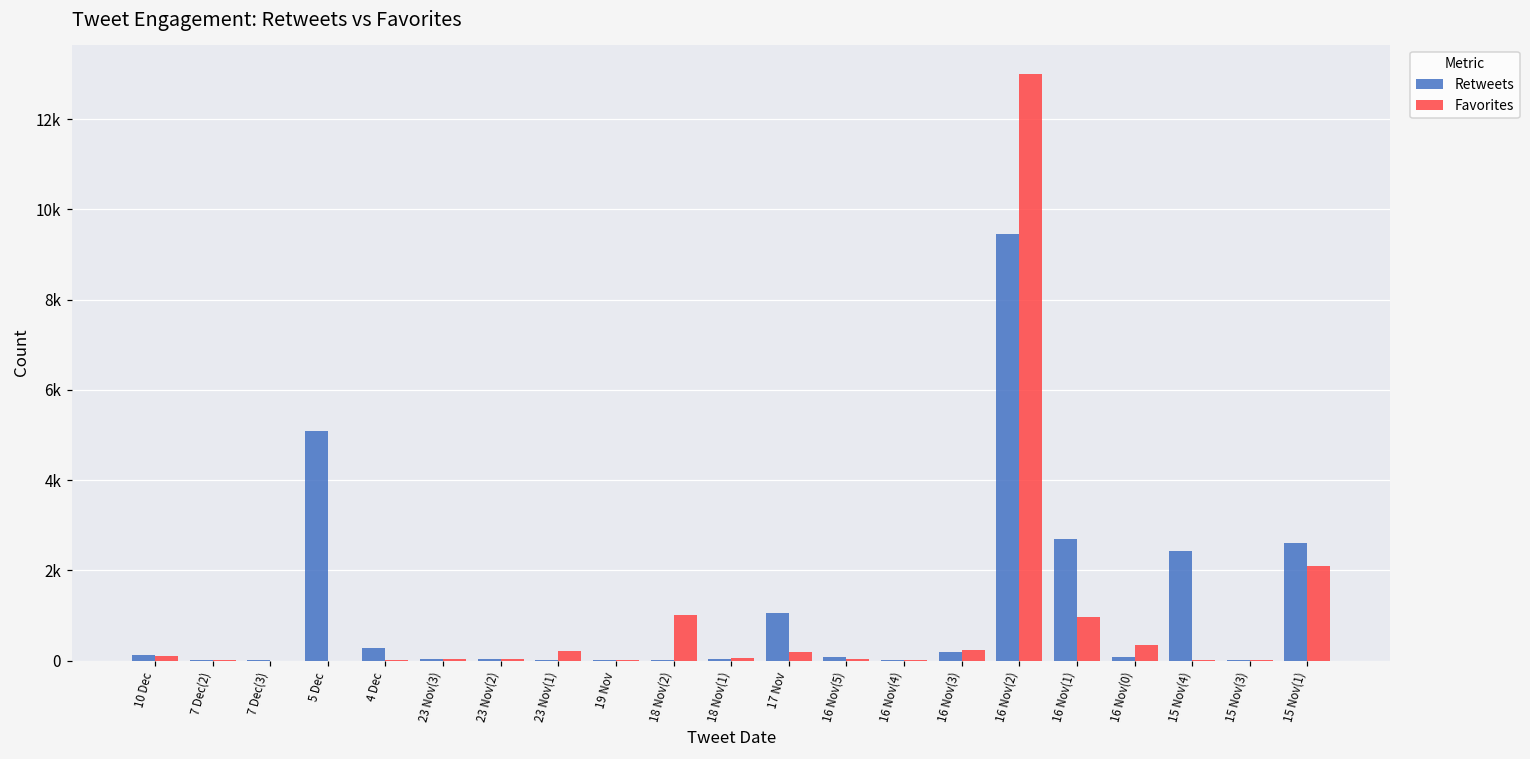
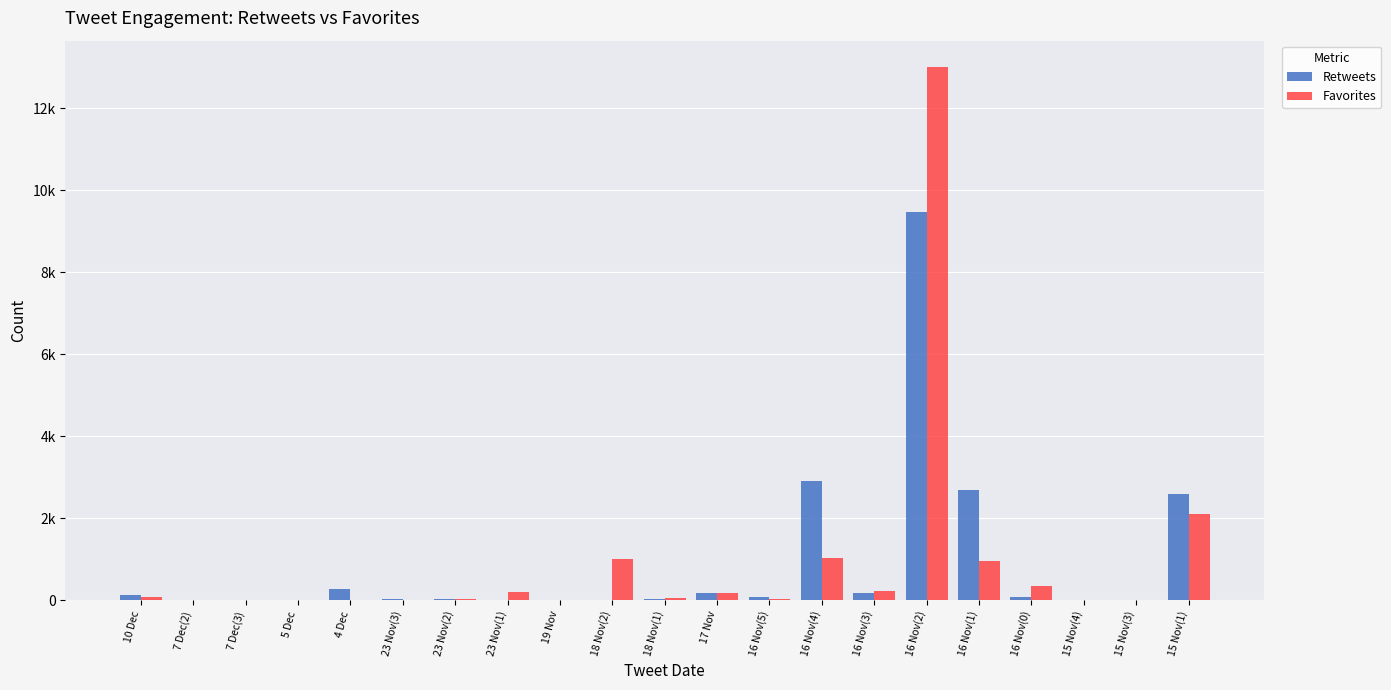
Retweets, 5 Dec: 5100 -> 0
Retweets, 17 Nov: 1100 -> 200
Retweets, 16 Nov(4): 0 -> 2900
Favorites, 16 Nov(4): 0 -> 1000
Retweets, 15 Nov(4): 2400 -> 0
